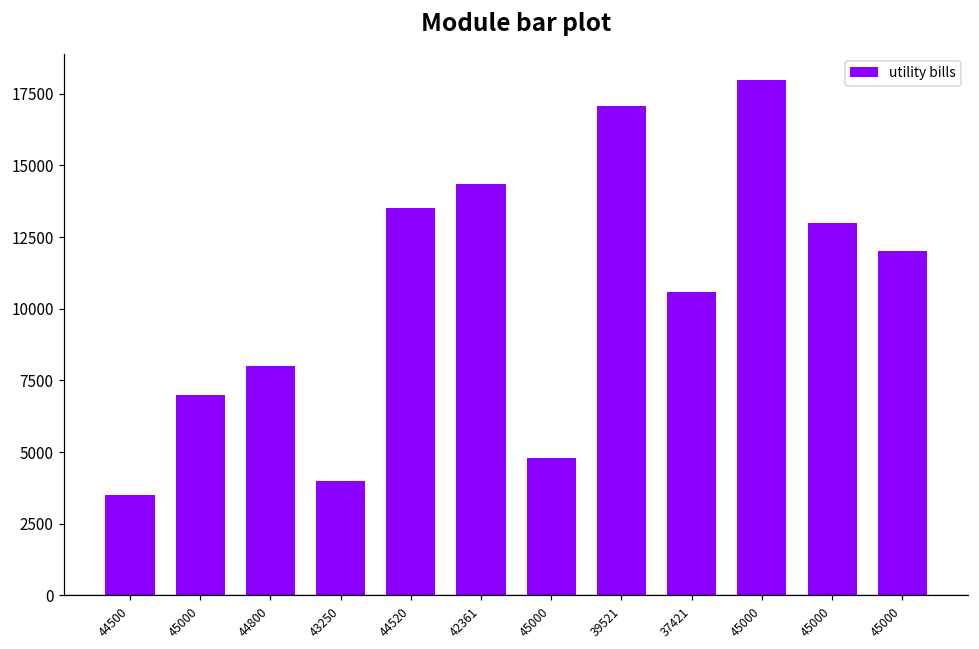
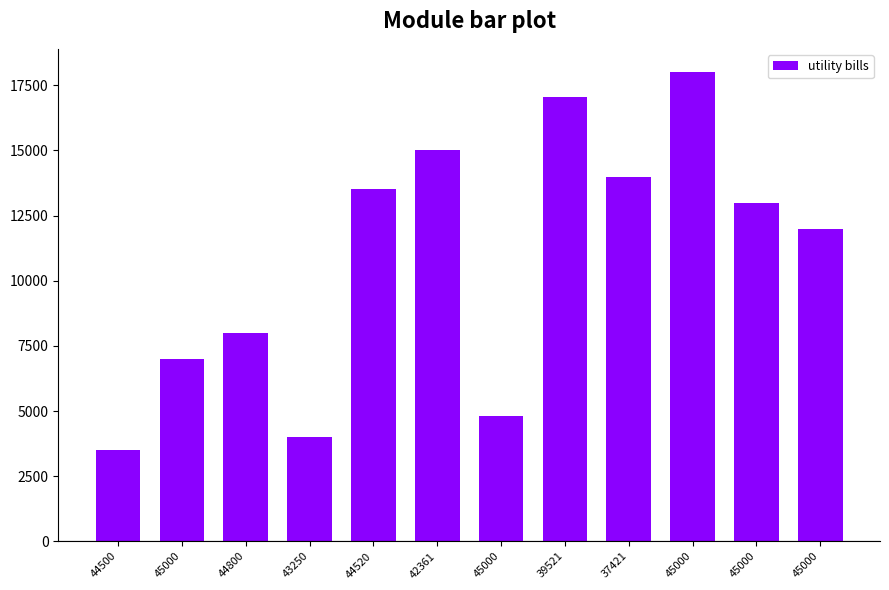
42361: 14400 -> 15000
37421: 10600 -> 14000
